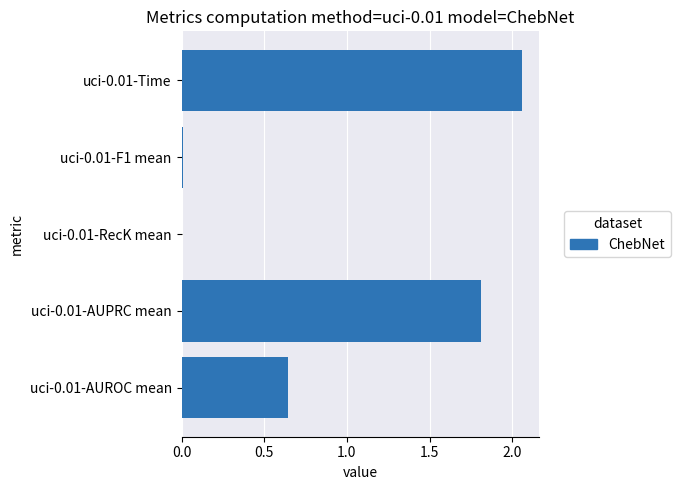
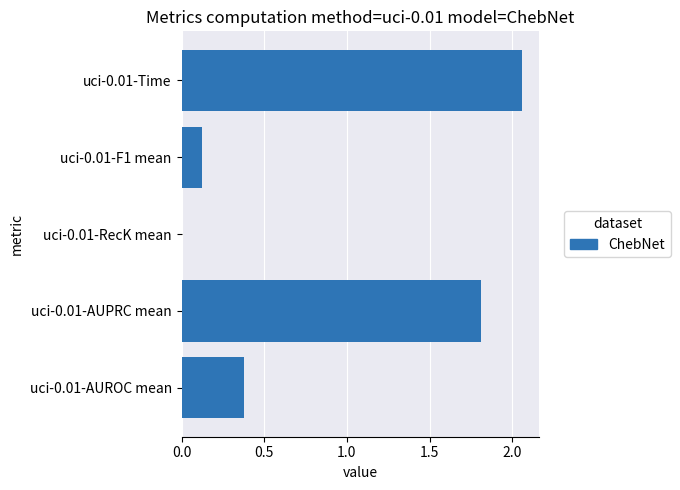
uci-0.01-F1 mean: 0.01 -> 0.12
uci-0.01-AUROC mean: 0.64 -> 0.38
